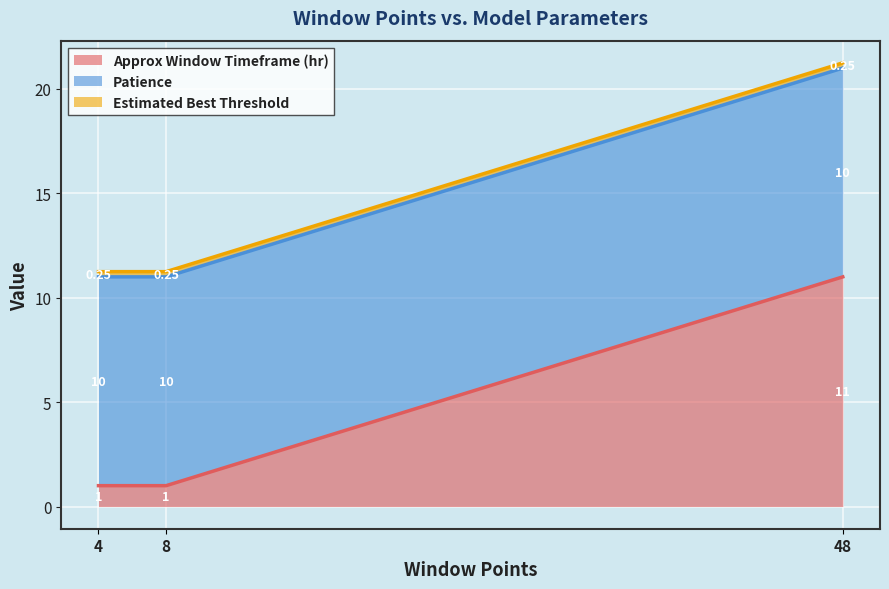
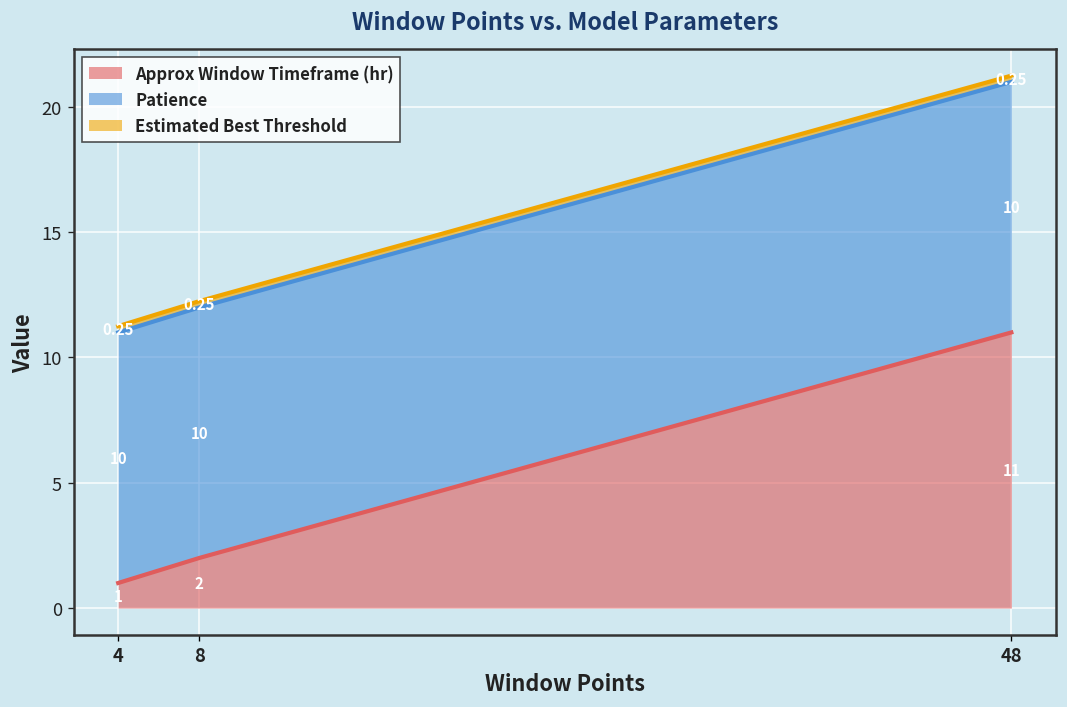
Approx Window Timeframe (hr), 8: 1 -> 2
